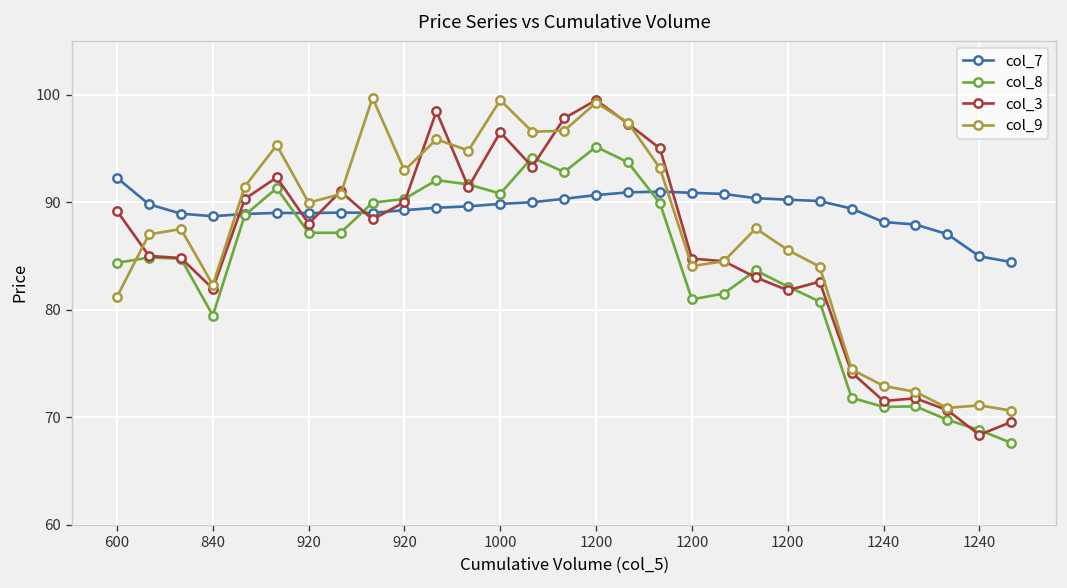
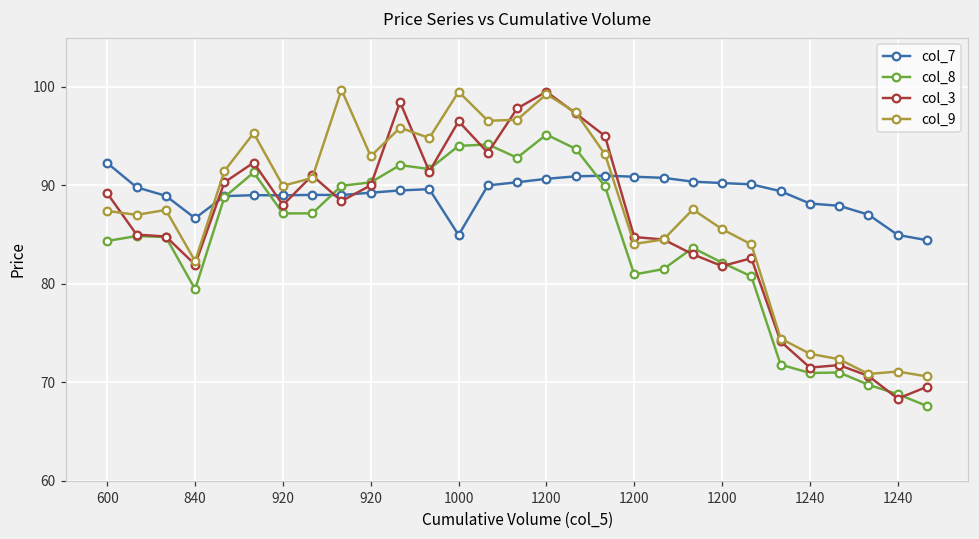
col_9, 600: 81 -> 87
col_7, 840: 89 -> 87
col_7, 1000: 90 -> 85
col_8, 1000: 91 -> 94
